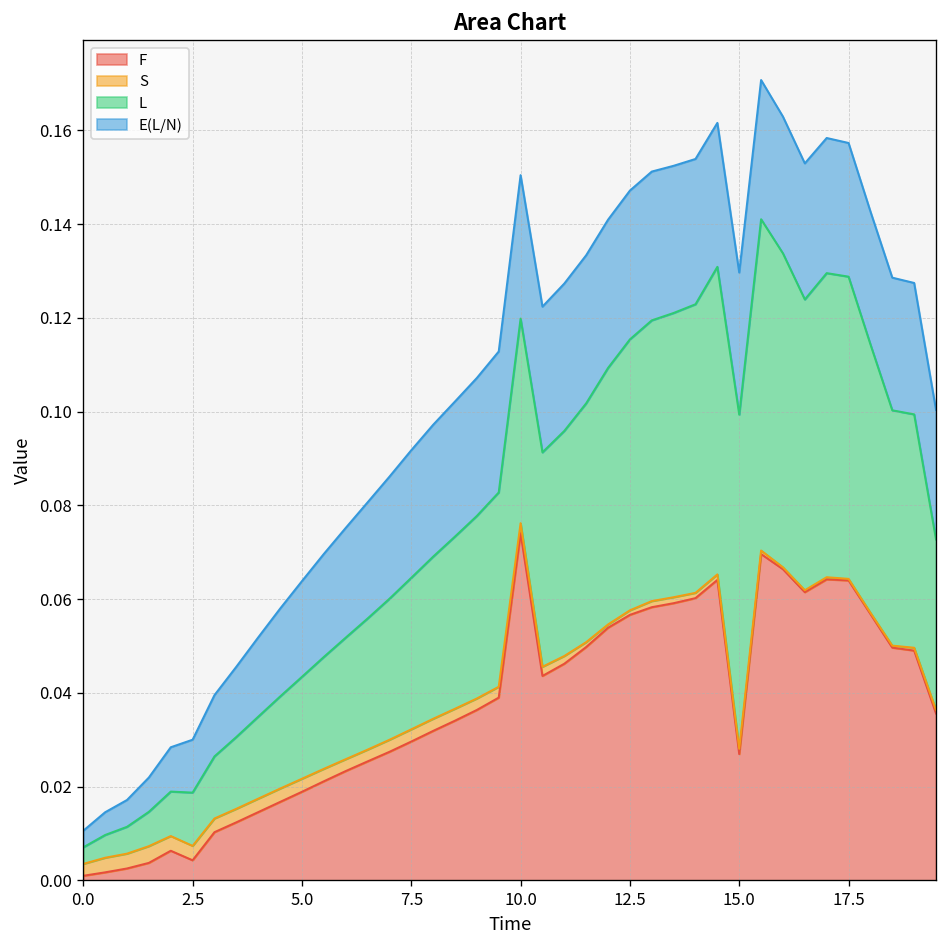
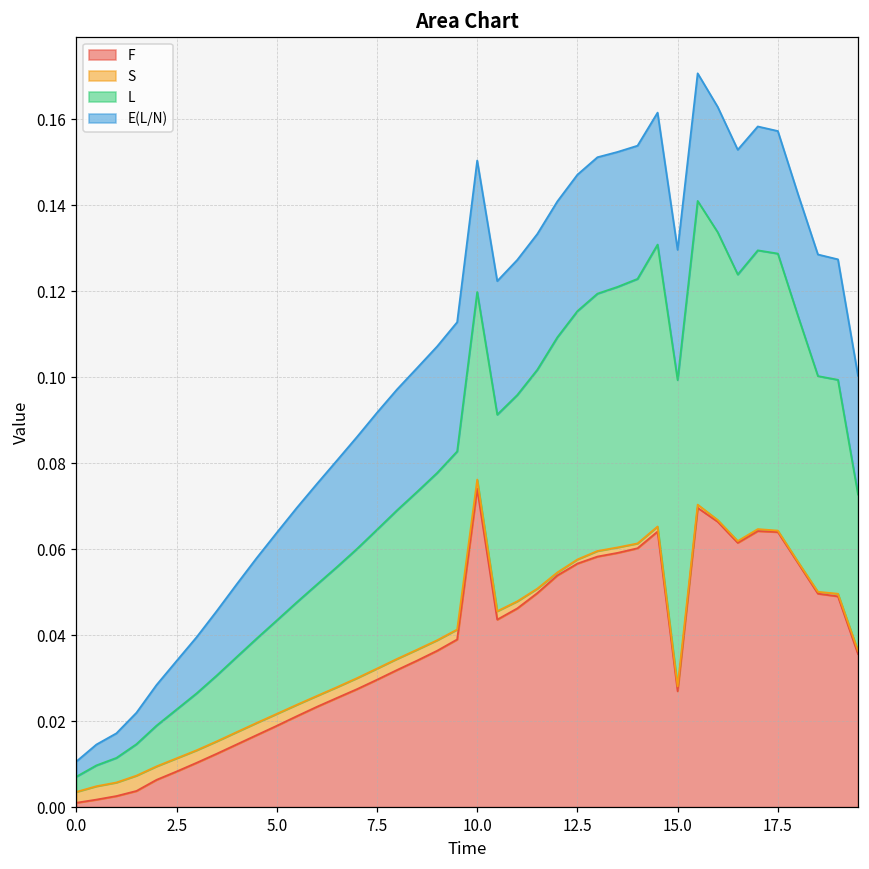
F, 2.5: 0.004 -> 0.008
